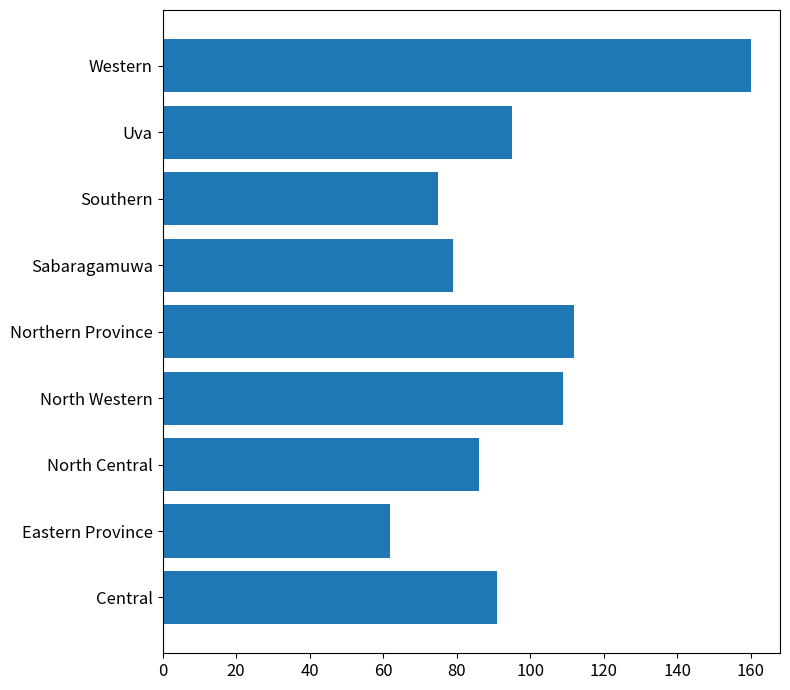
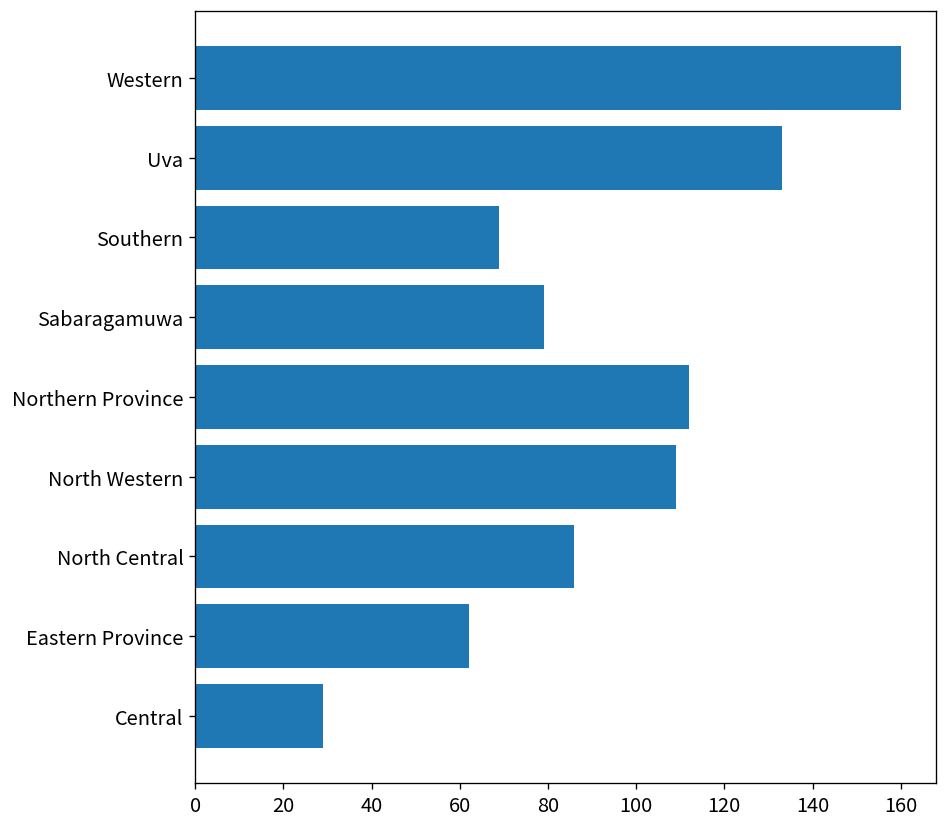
Uva: 95 -> 133
Southern: 75 -> 69
Central: 91 -> 29
